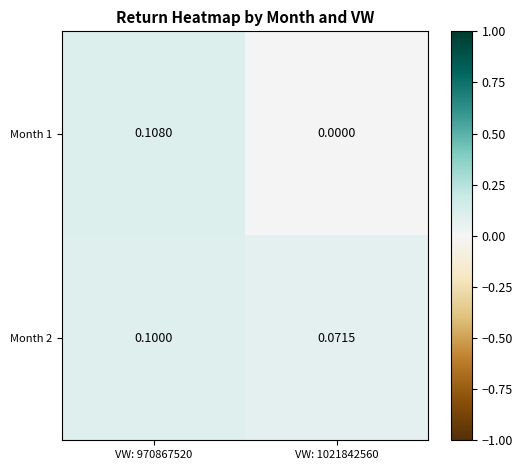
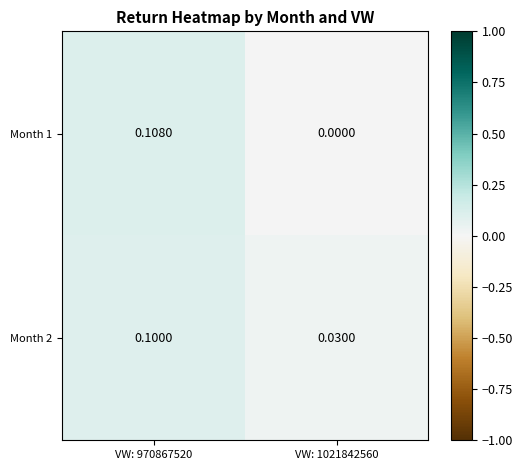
Month 2, VW: 1021842560: 0.0715 -> 0.0300
